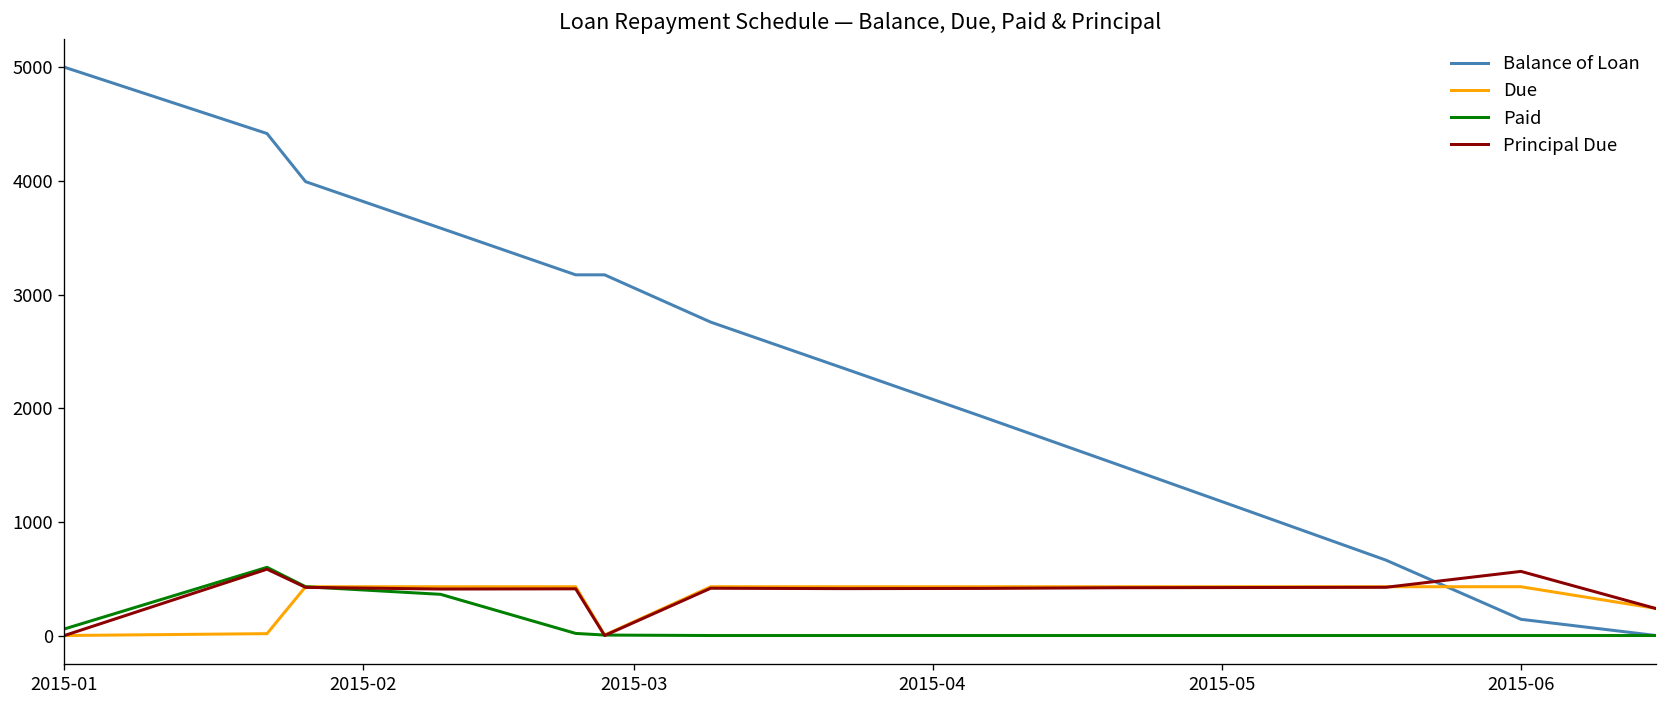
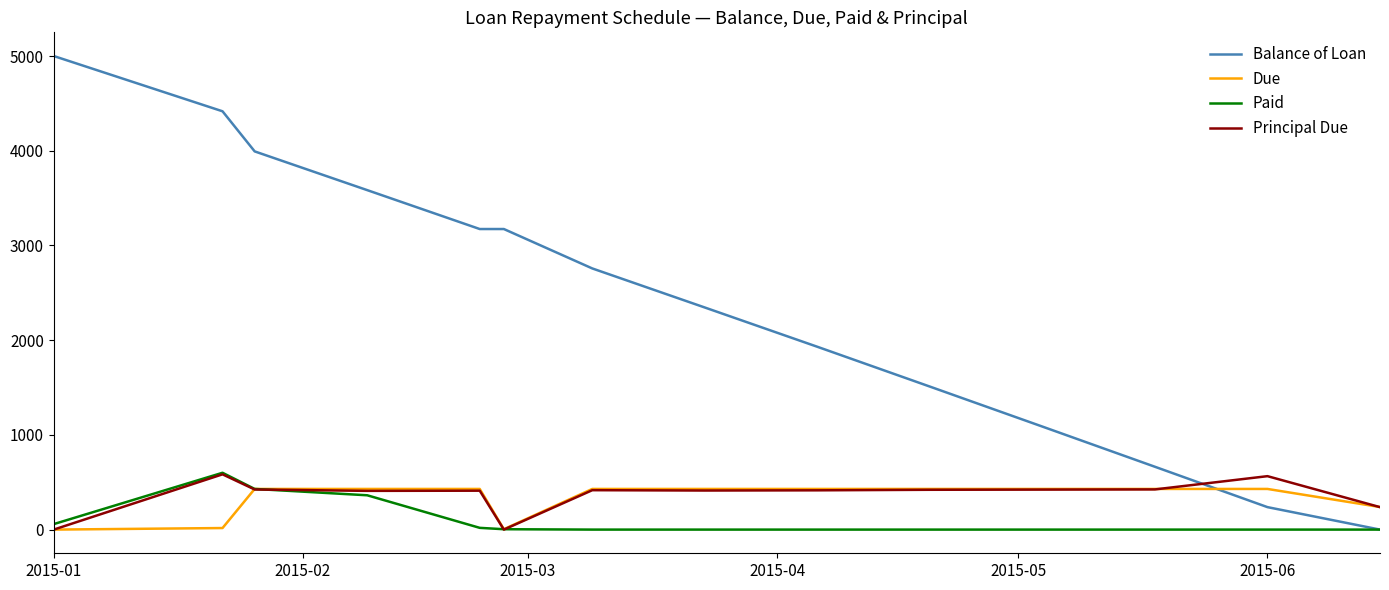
Balance of Loan, 2015-06: 100 -> 200
